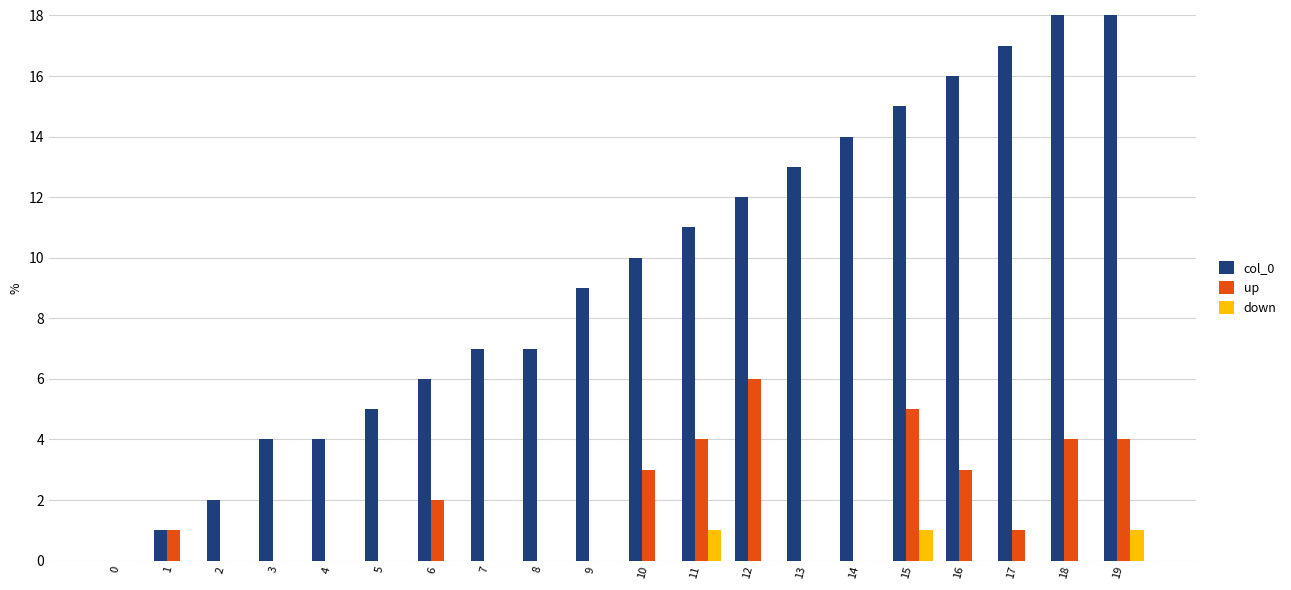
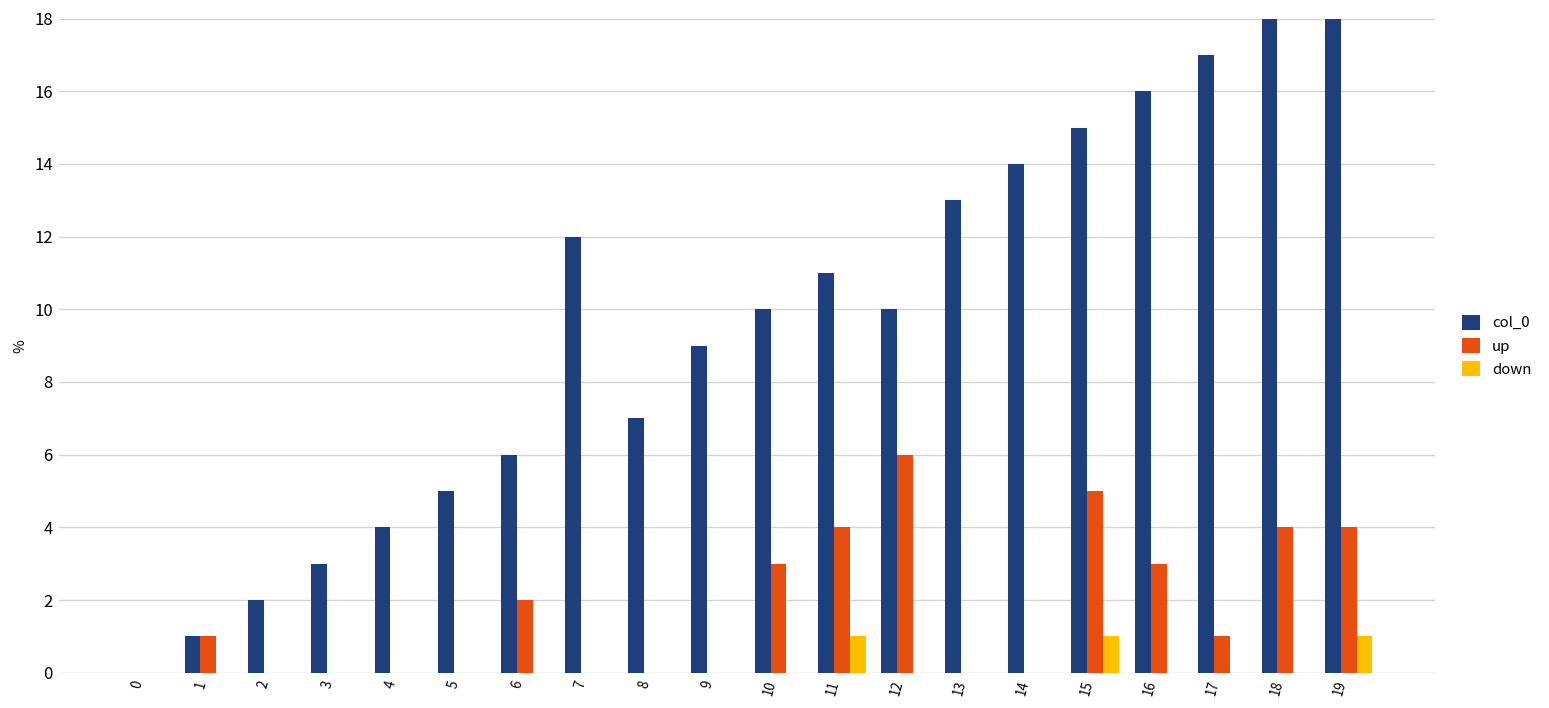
col_0, 3: 4 -> 3
col_0, 7: 7 -> 12
col_0, 12: 12 -> 10
